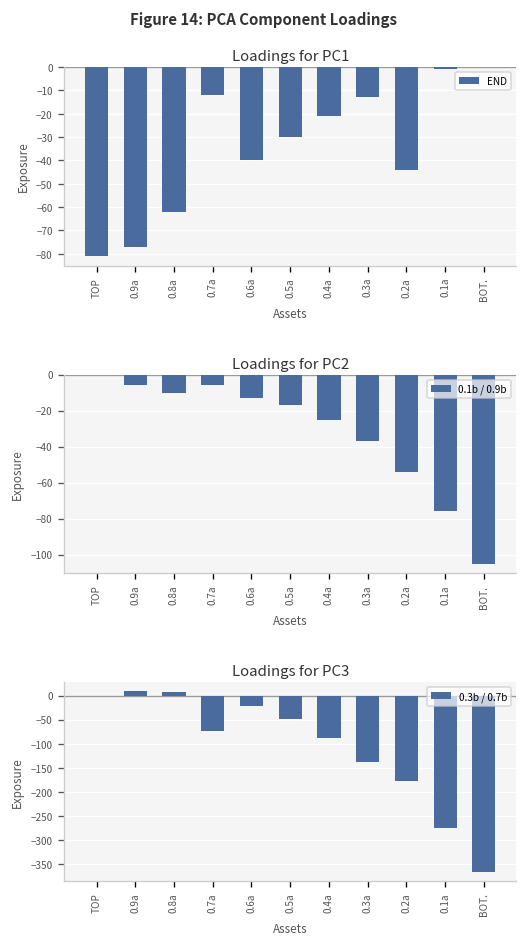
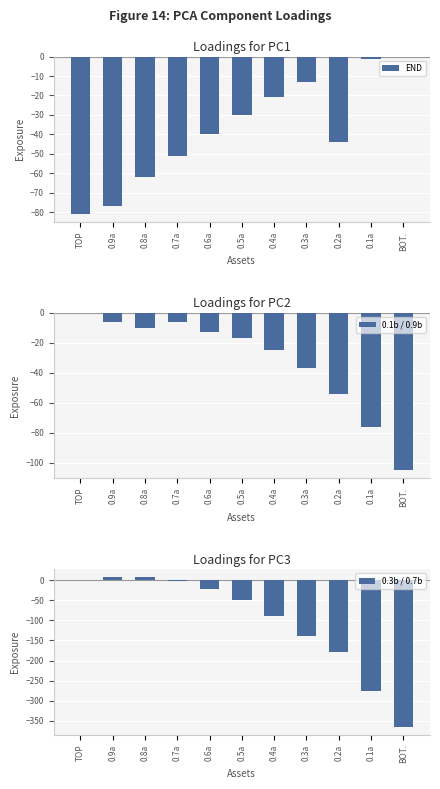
Loadings for PC1, 0.7a: -12 -> -51
Loadings for PC3, 0.7a: -70 -> 0
